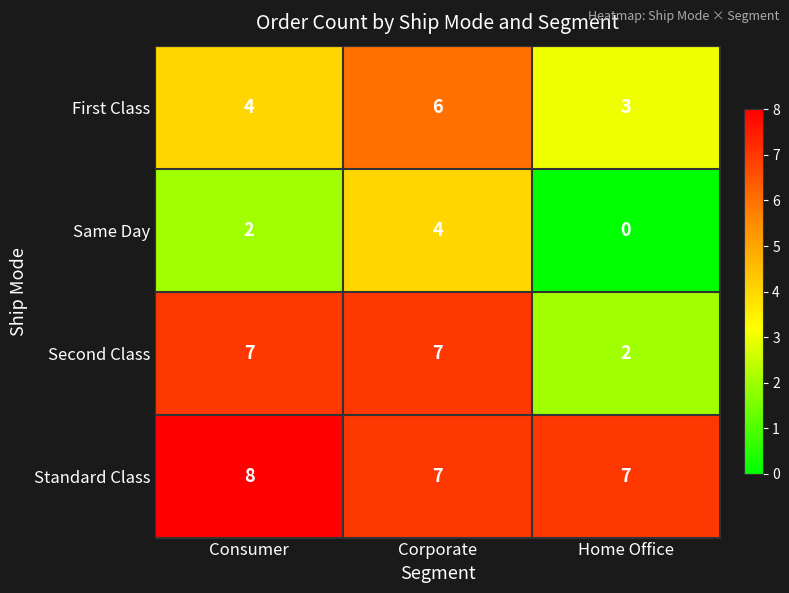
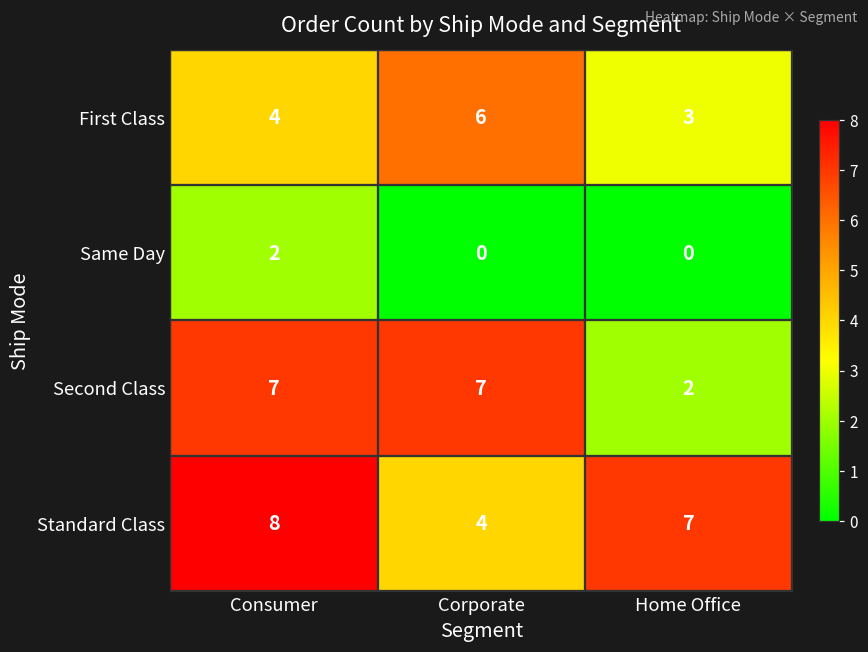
Same Day, Corporate: 4 -> 0
Standard Class, Corporate: 7 -> 4
